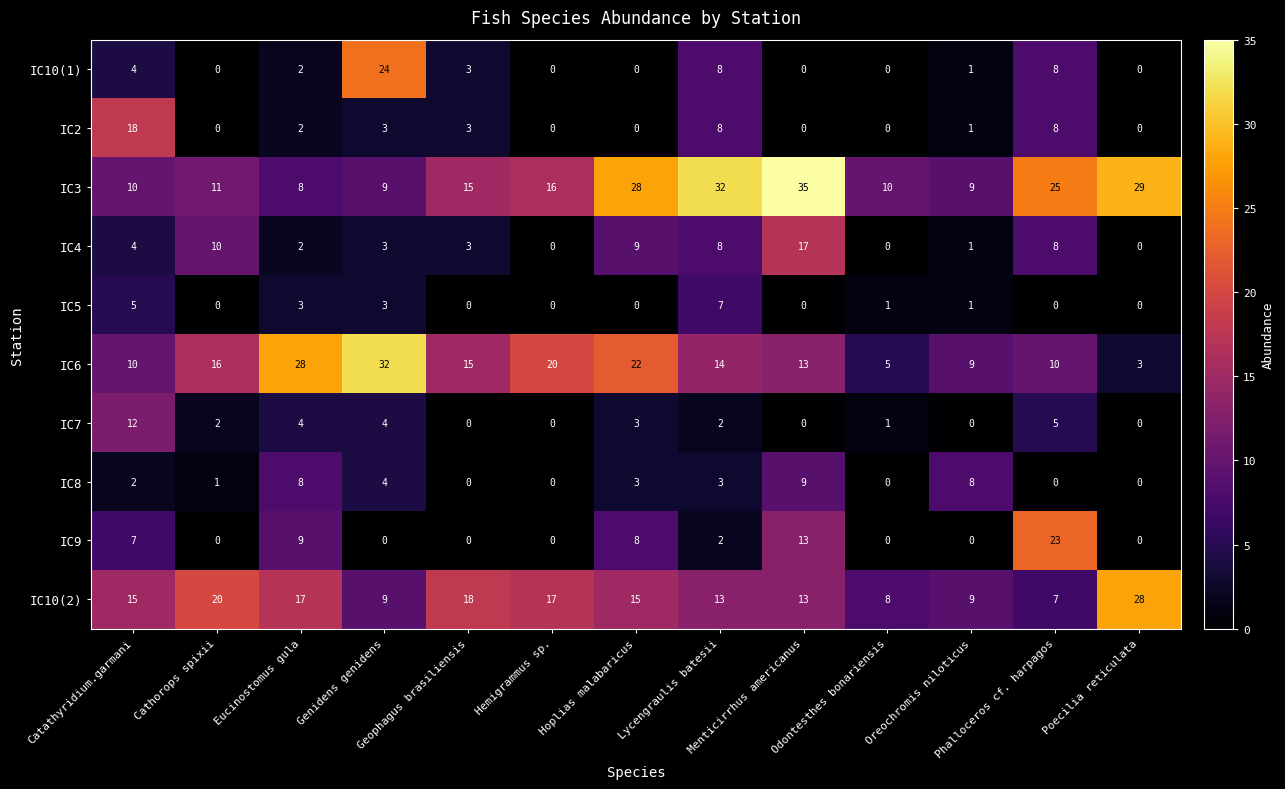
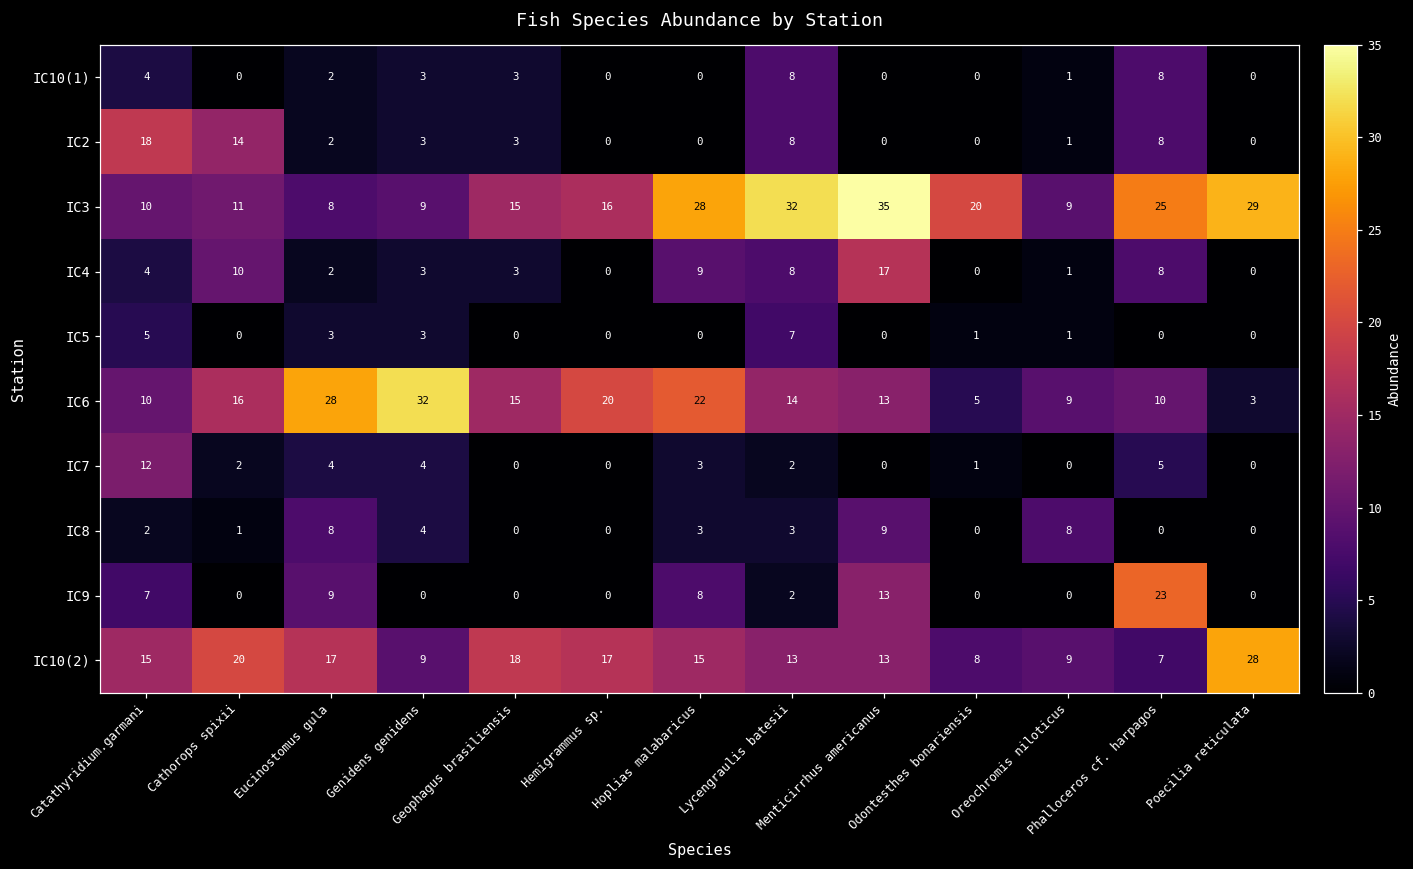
IC10(1), Genidens genidens: 24 -> 3
IC2, Cathorops spixii: 0 -> 14
IC3, Odontesthes bonariensis: 10 -> 20
